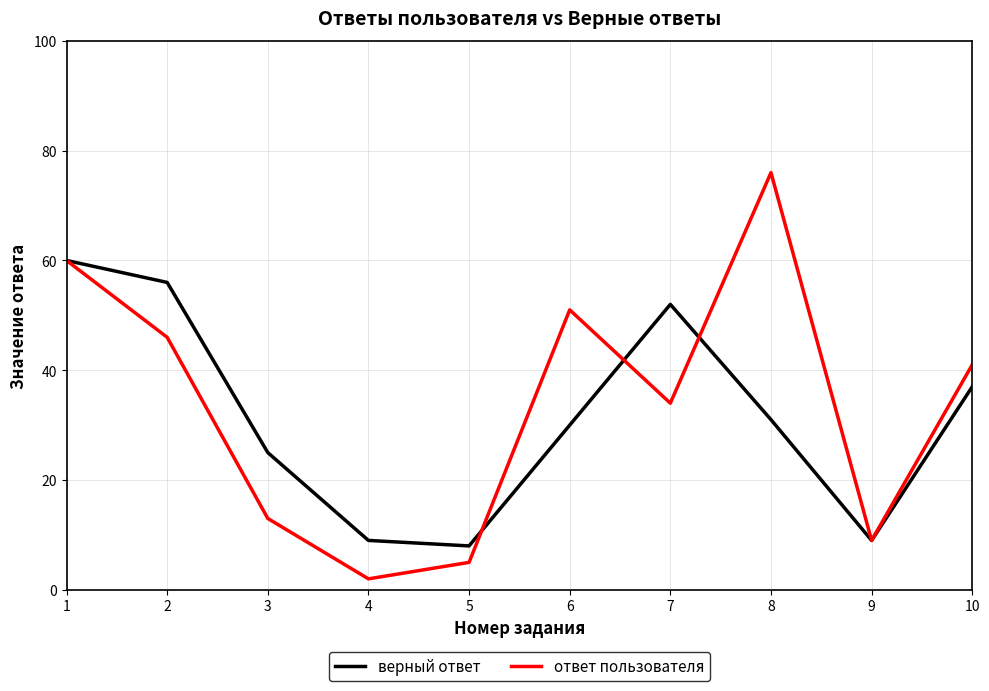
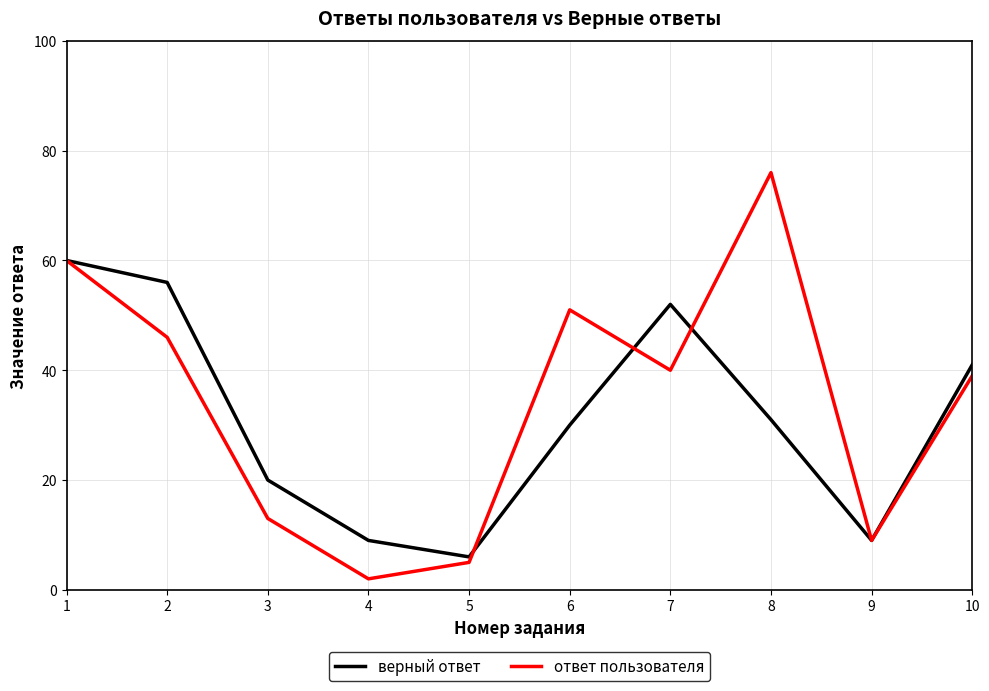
верный ответ, 3: 25 -> 20
верный ответ, 5: 8 -> 6
ответ пользователя, 7: 34 -> 40
верный ответ, 10: 37 -> 41
ответ пользователя, 10: 41 -> 39
